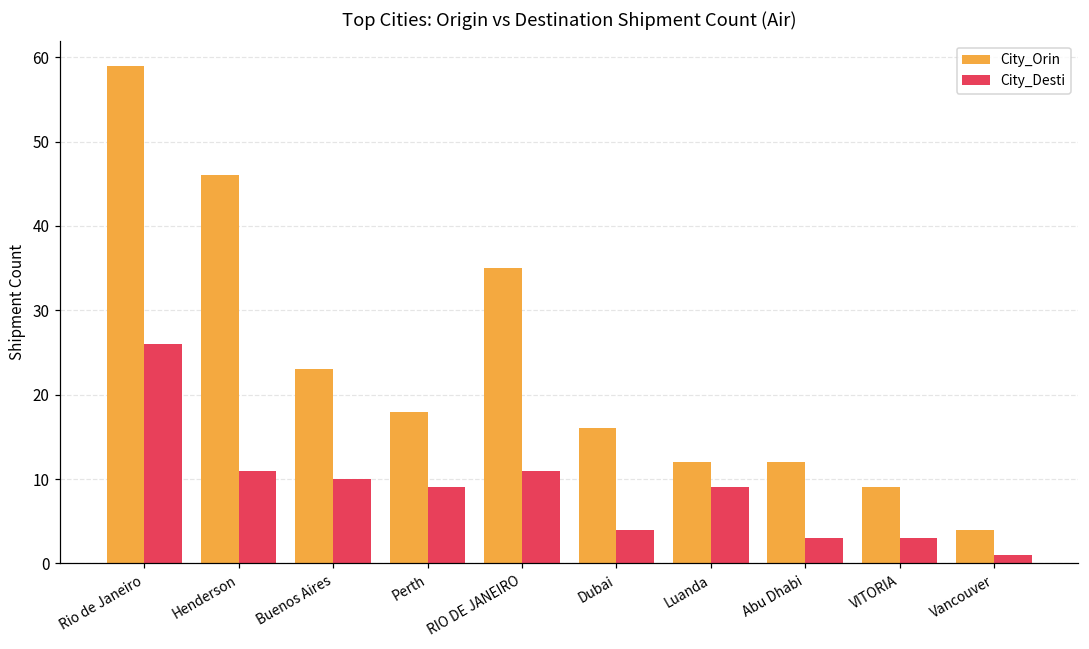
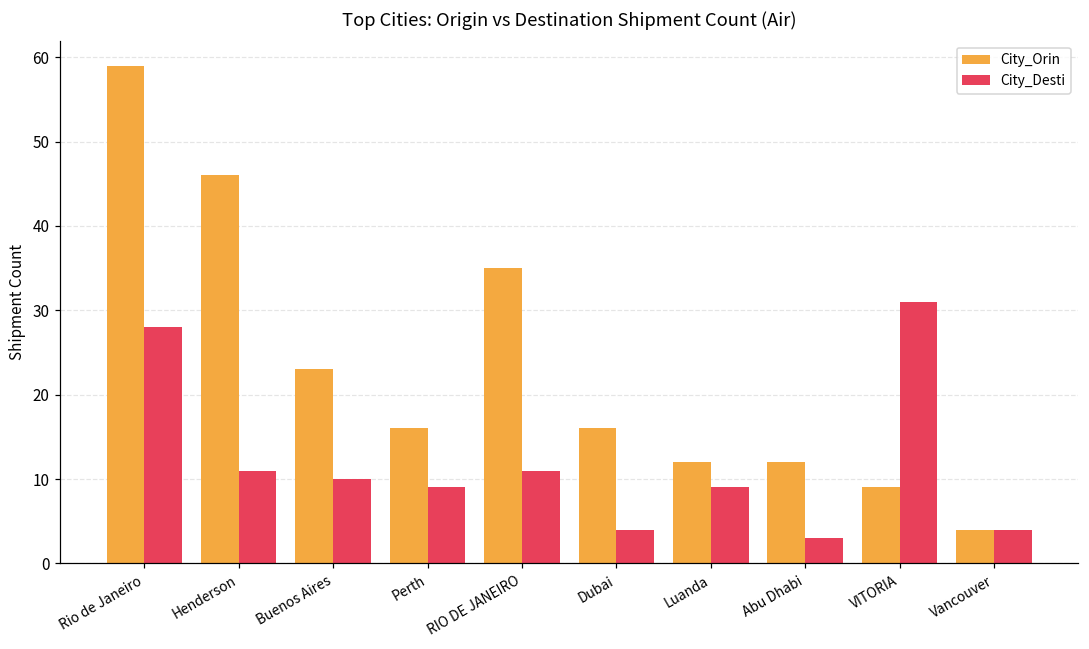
City_Desti, Rio de Janeiro: 26 -> 28
City_Orin, Perth: 18 -> 16
City_Desti, VITORIA: 3 -> 31
City_Desti, Vancouver: 1 -> 4
